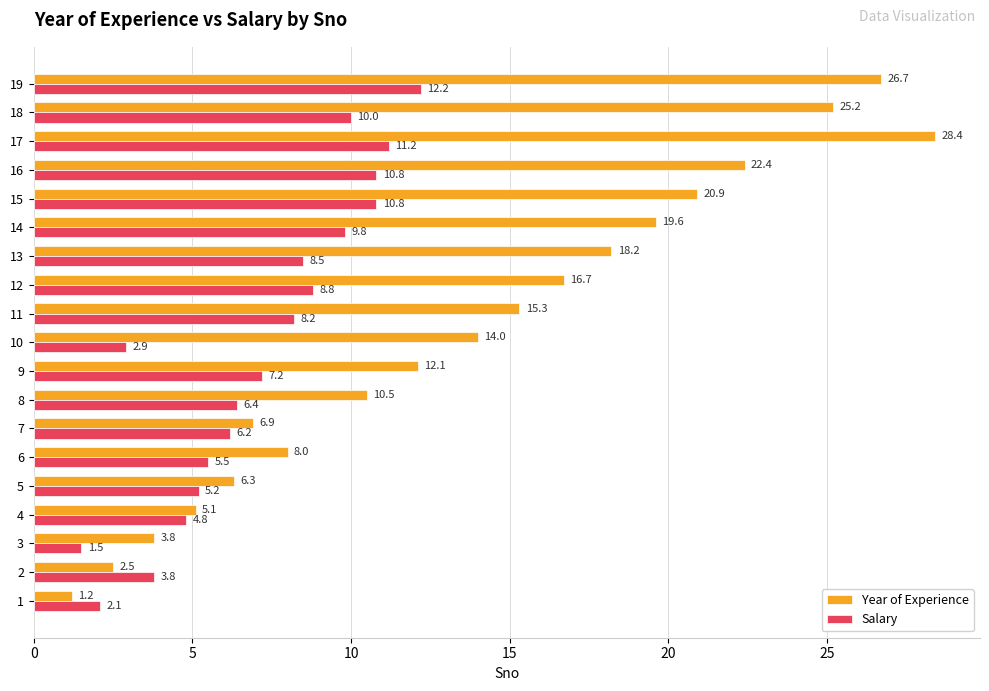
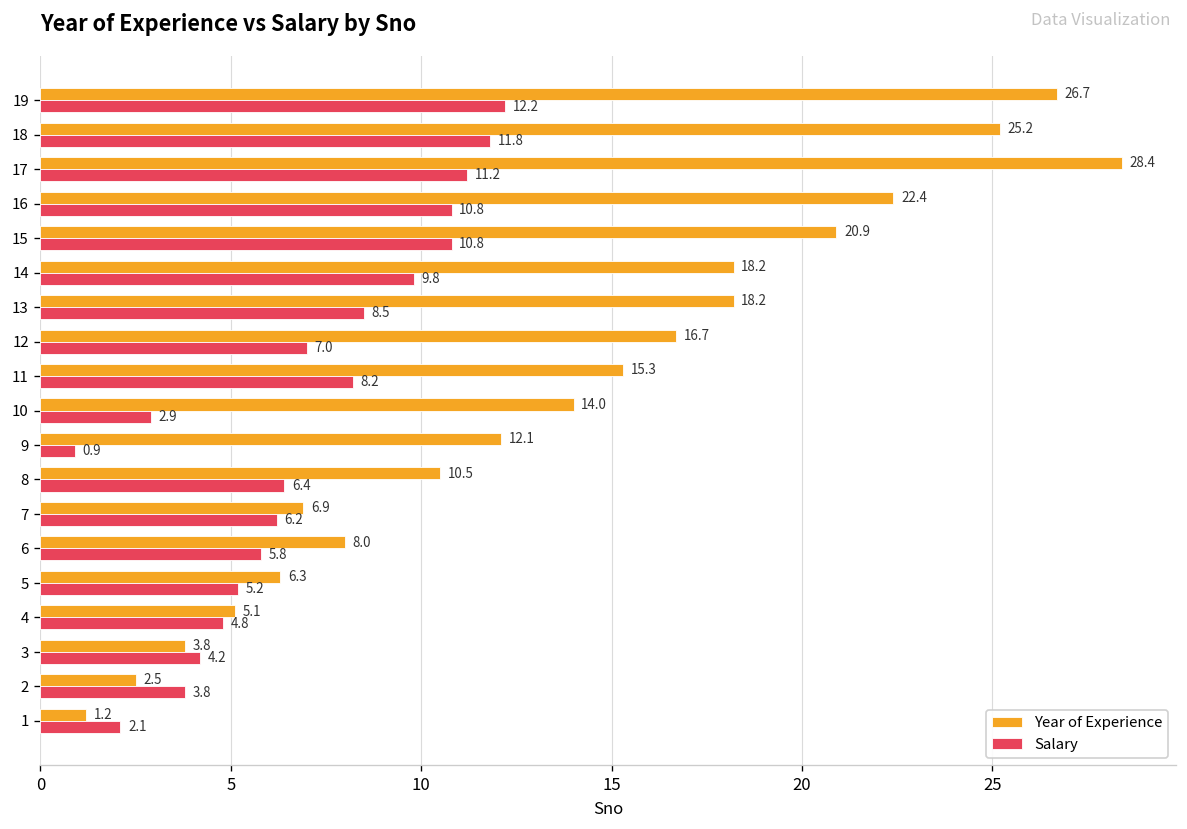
Salary, 18: 10.0 -> 11.8
Year of Experience, 14: 19.6 -> 18.2
Salary, 12: 8.8 -> 7.0
Salary, 9: 7.2 -> 0.9
Salary, 6: 5.5 -> 5.8
Salary, 3: 1.5 -> 4.2
